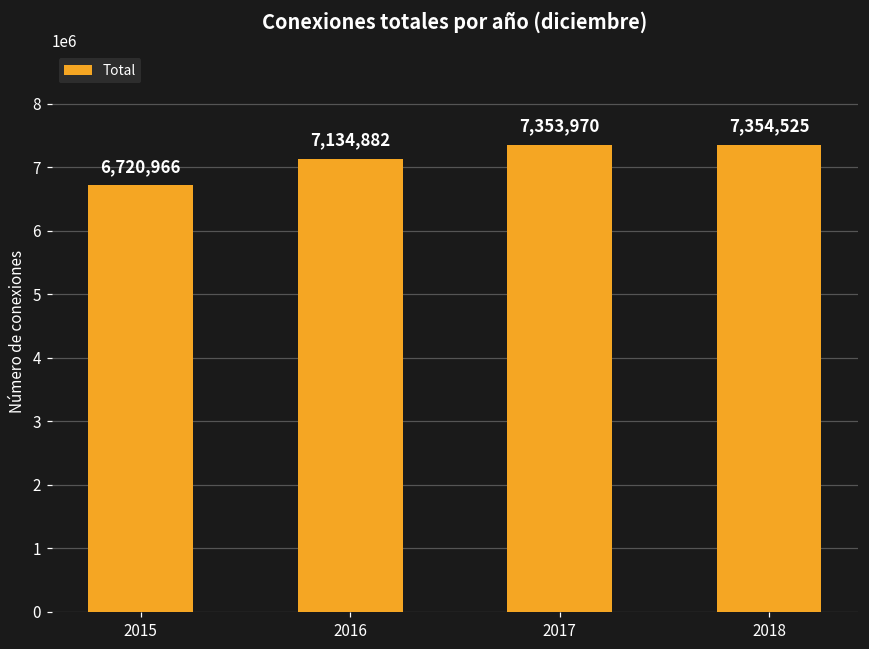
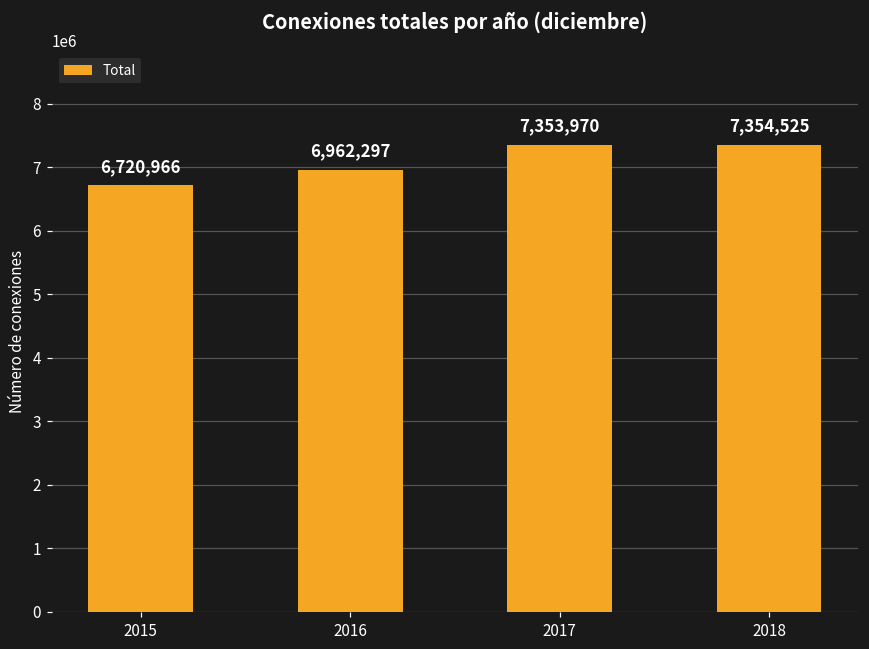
2016: 7,134,882 -> 6,962,297
